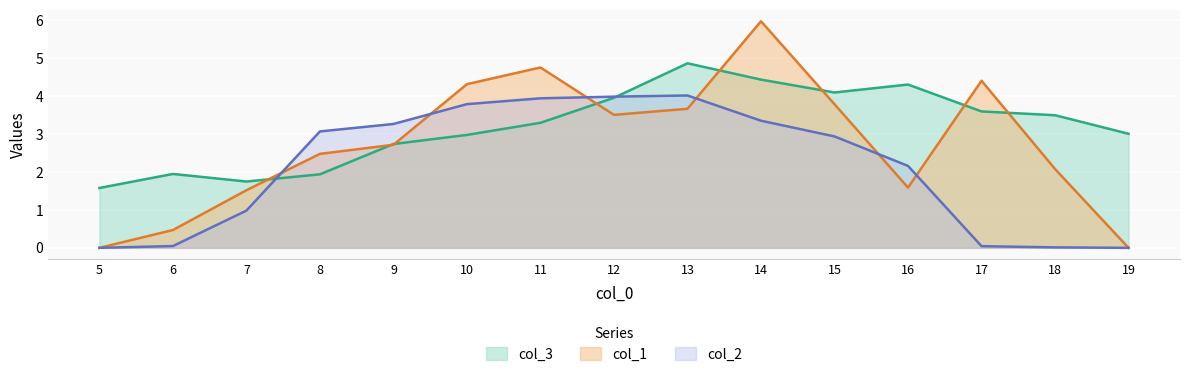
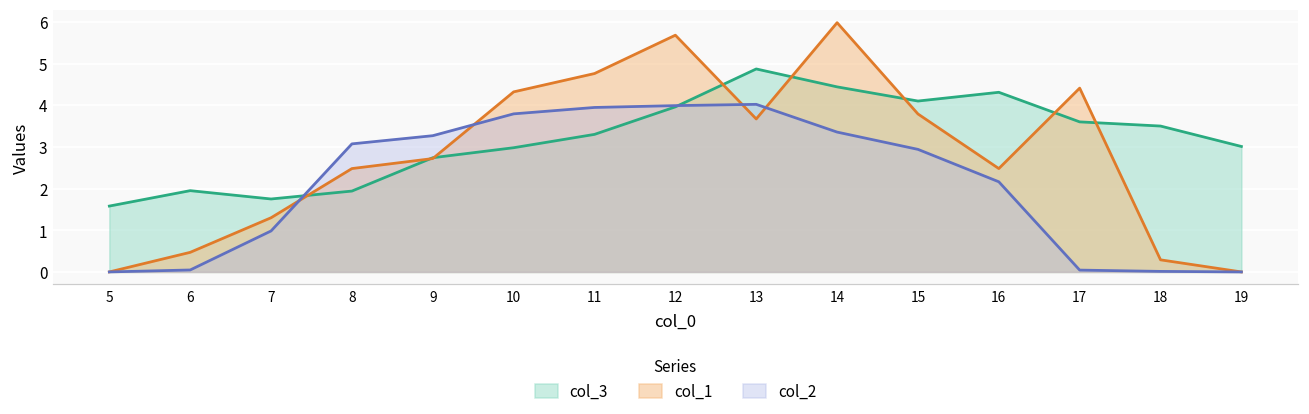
col_1, 7: 1.5 -> 1.3
col_1, 12: 3.5 -> 5.7
col_1, 16: 1.6 -> 2.5
col_1, 18: 2.1 -> 0.3
